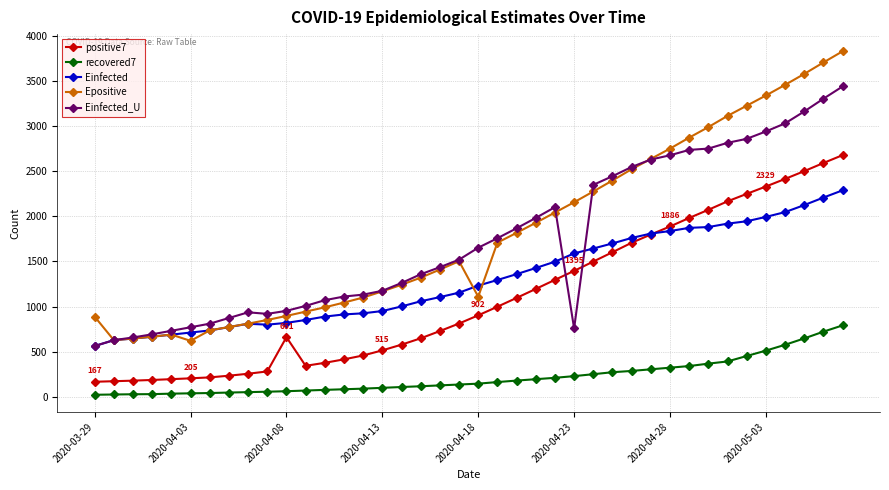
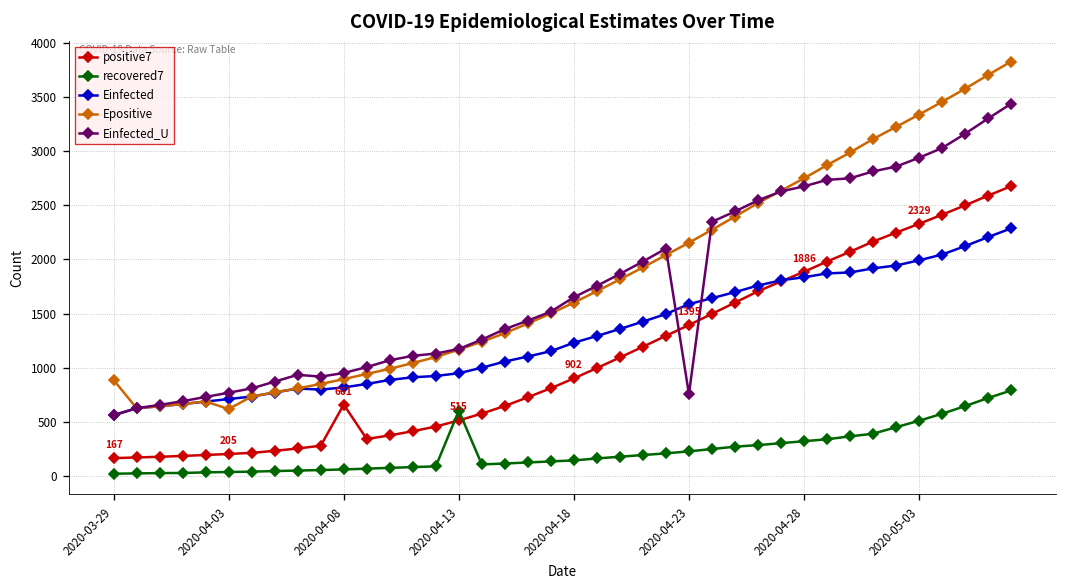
recovered7, 2020-04-13: 100 -> 600
Epositive, 2020-04-18: 1100 -> 1600
